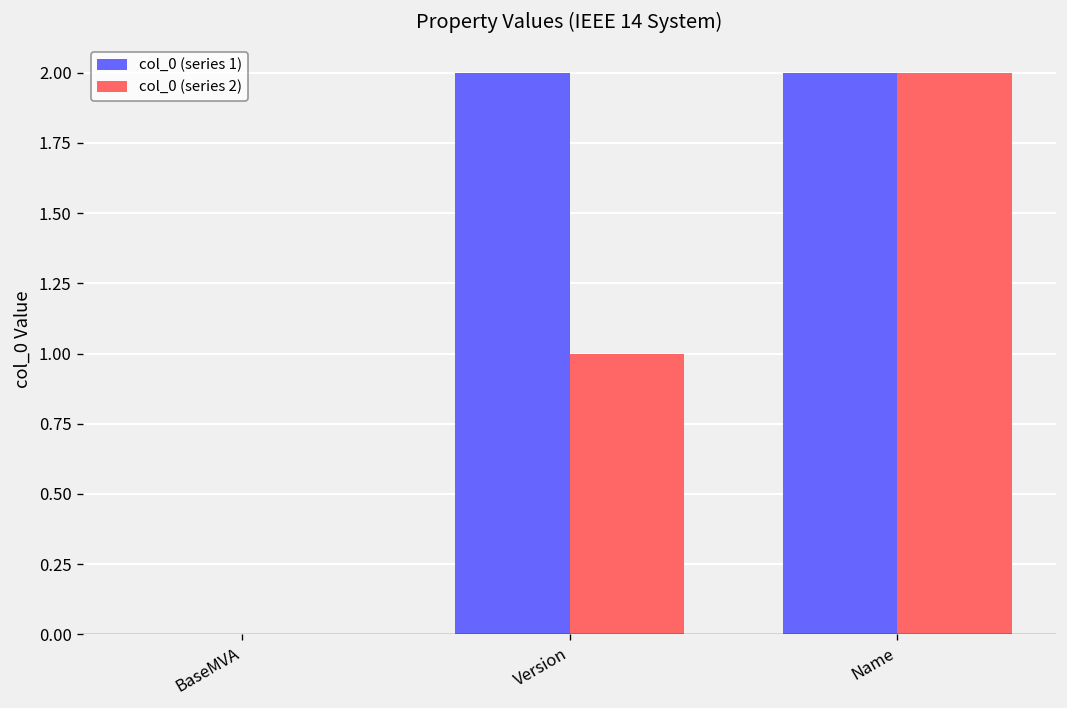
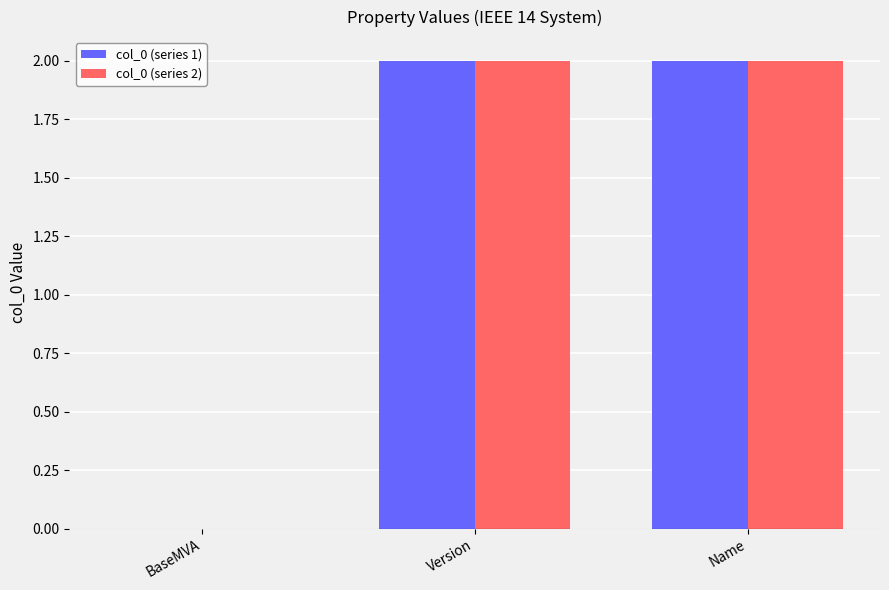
col_0 (series 2), Version: 1 -> 2
